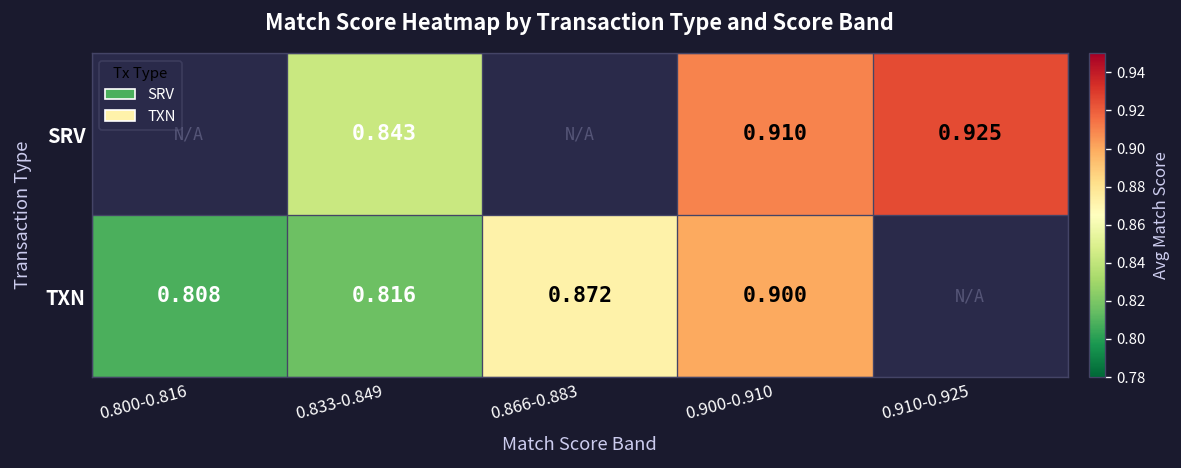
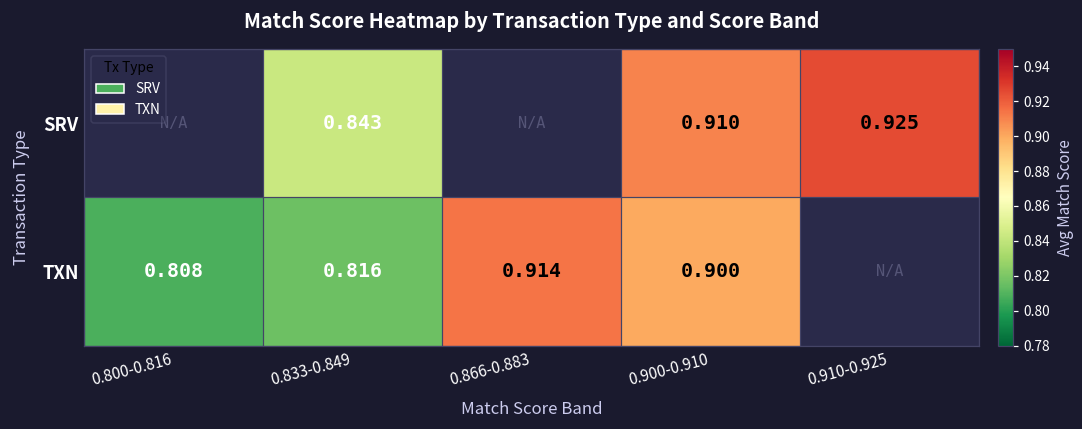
TXN, 0.866-0.883: 0.872 -> 0.914
